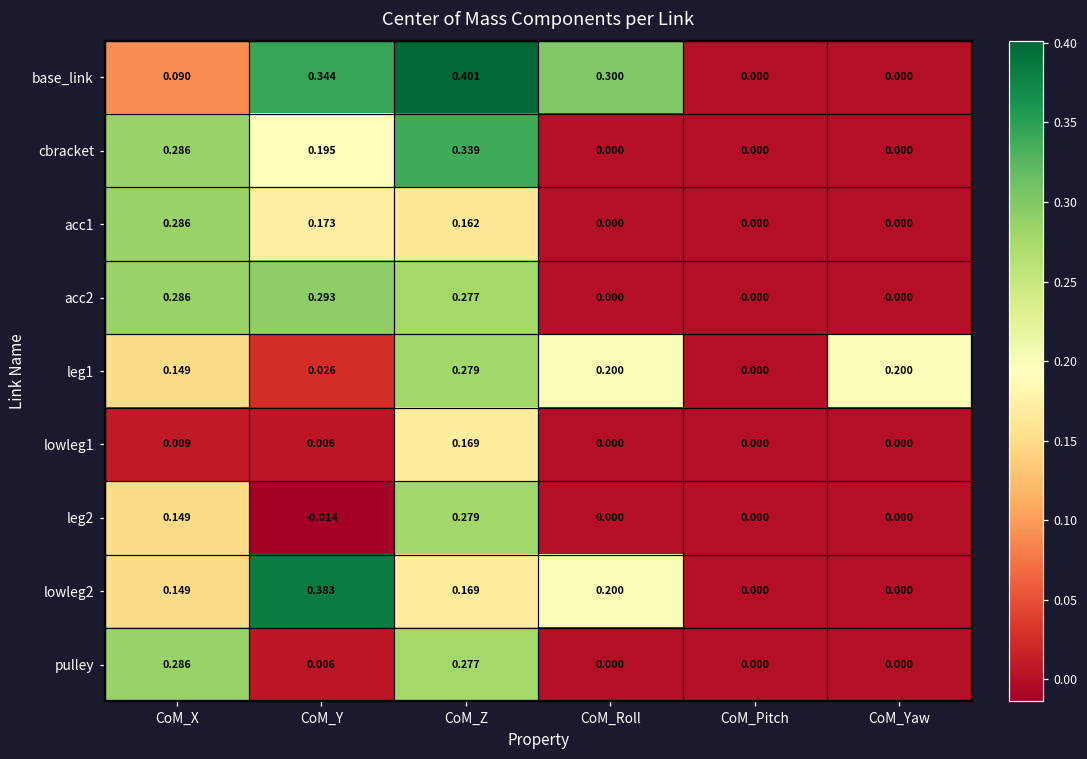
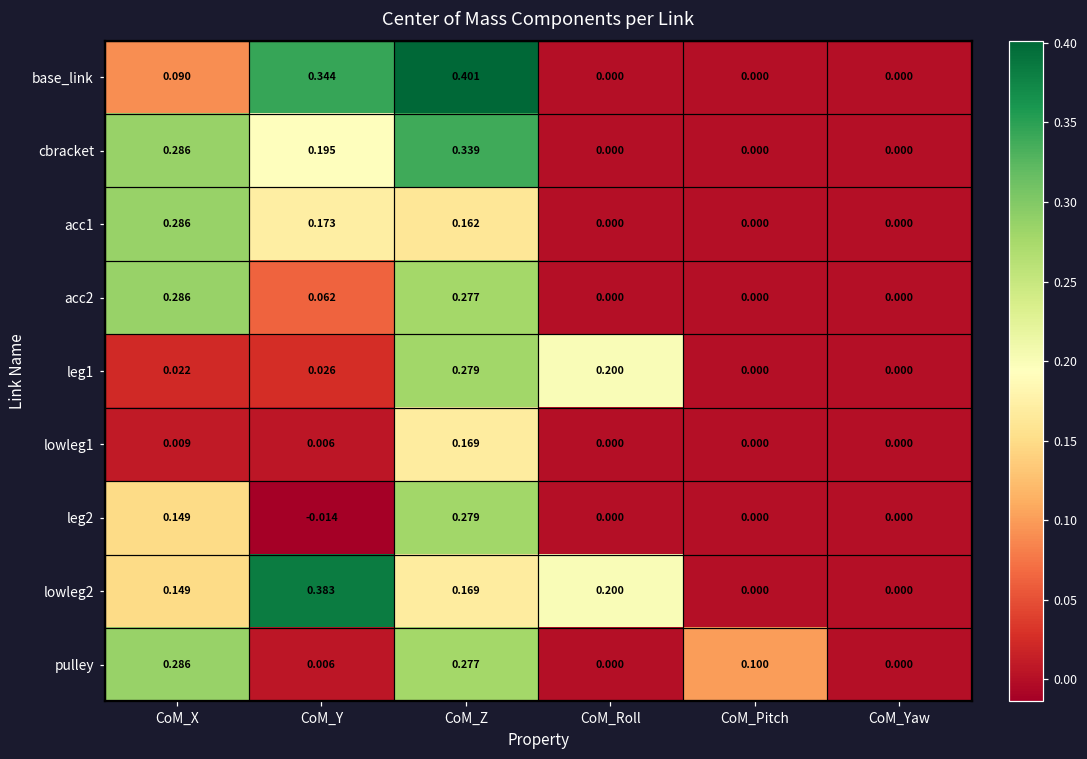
base_link, CoM_Roll: 0.300 -> 0.000
acc2, CoM_Y: 0.293 -> 0.062
leg1, CoM_X: 0.149 -> 0.022
leg1, CoM_Yaw: 0.200 -> 0.000
pulley, CoM_Pitch: 0.000 -> 0.100
